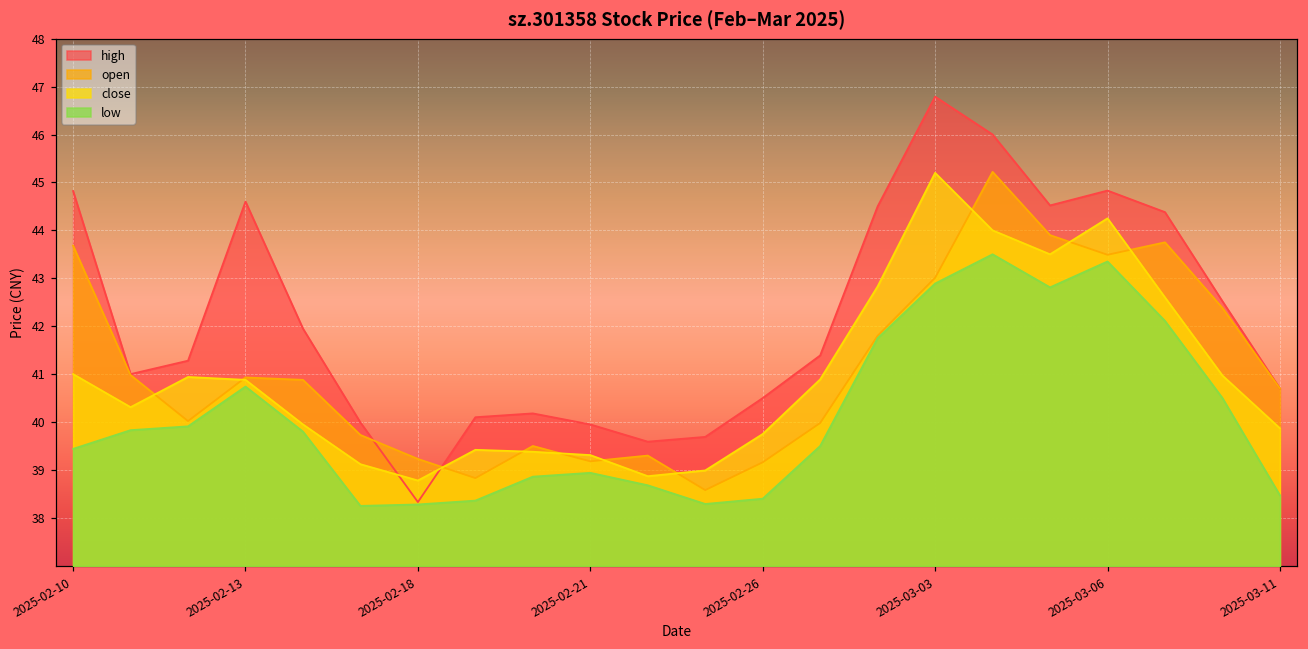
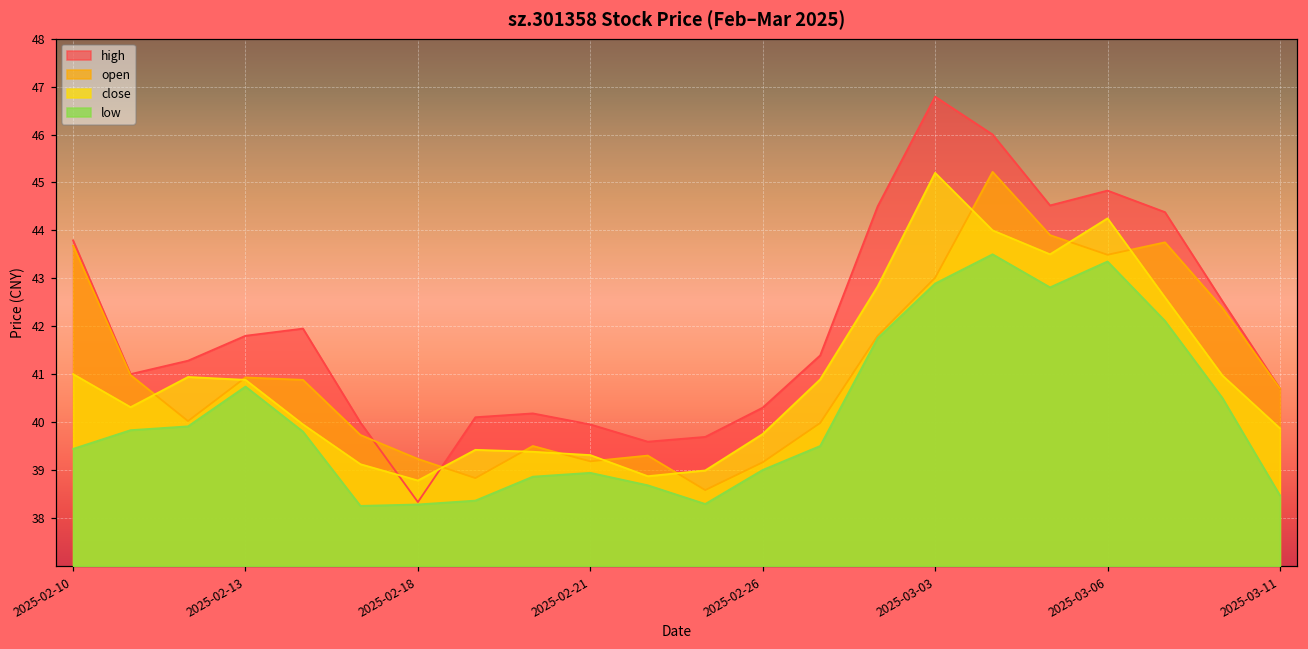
high, 2025-02-10: 44.8 -> 43.8
high, 2025-02-13: 44.6 -> 41.8
high, 2025-02-26: 40.5 -> 40.3
low, 2025-02-26: 38.4 -> 39.0
